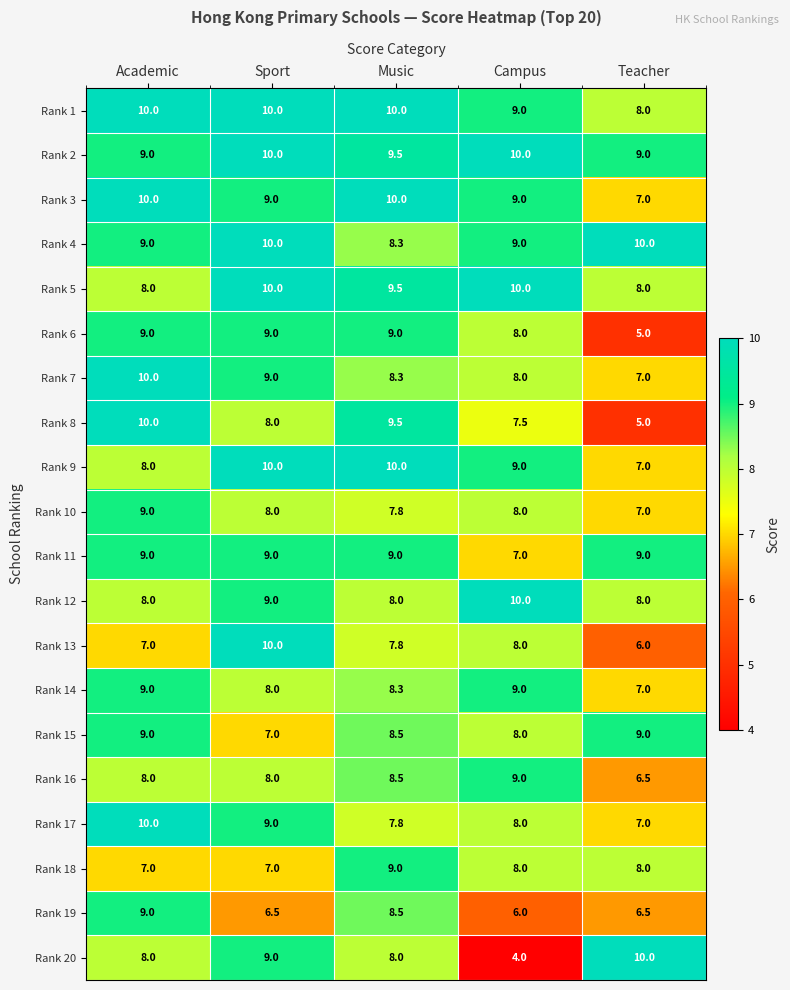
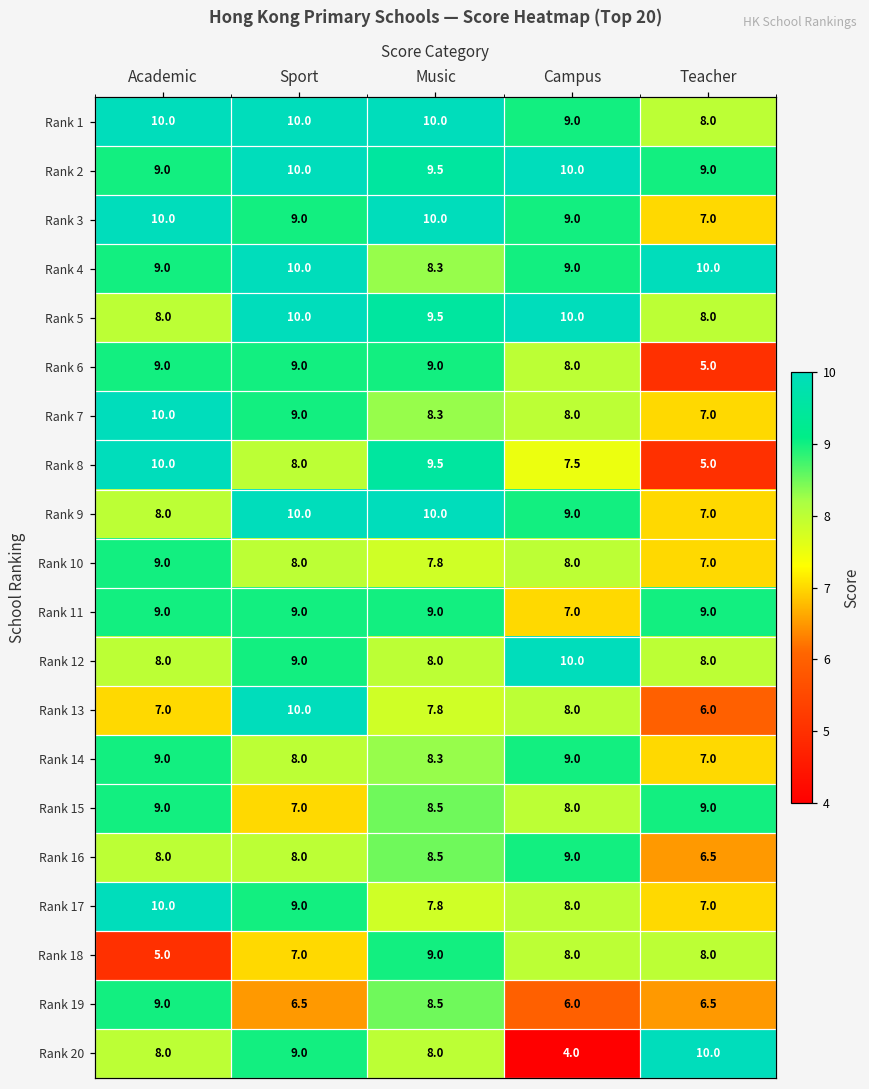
Rank 18, Academic: 7.0 -> 5.0
